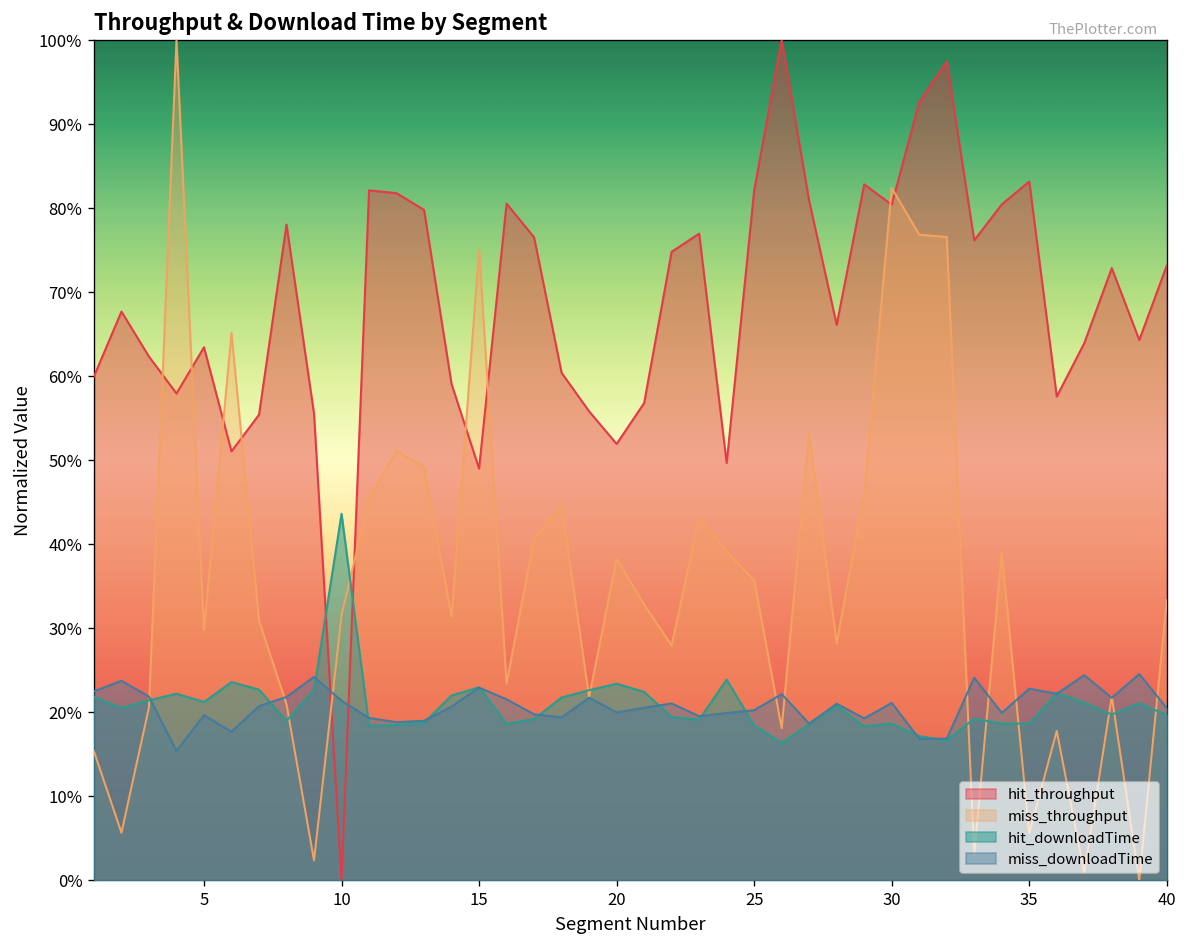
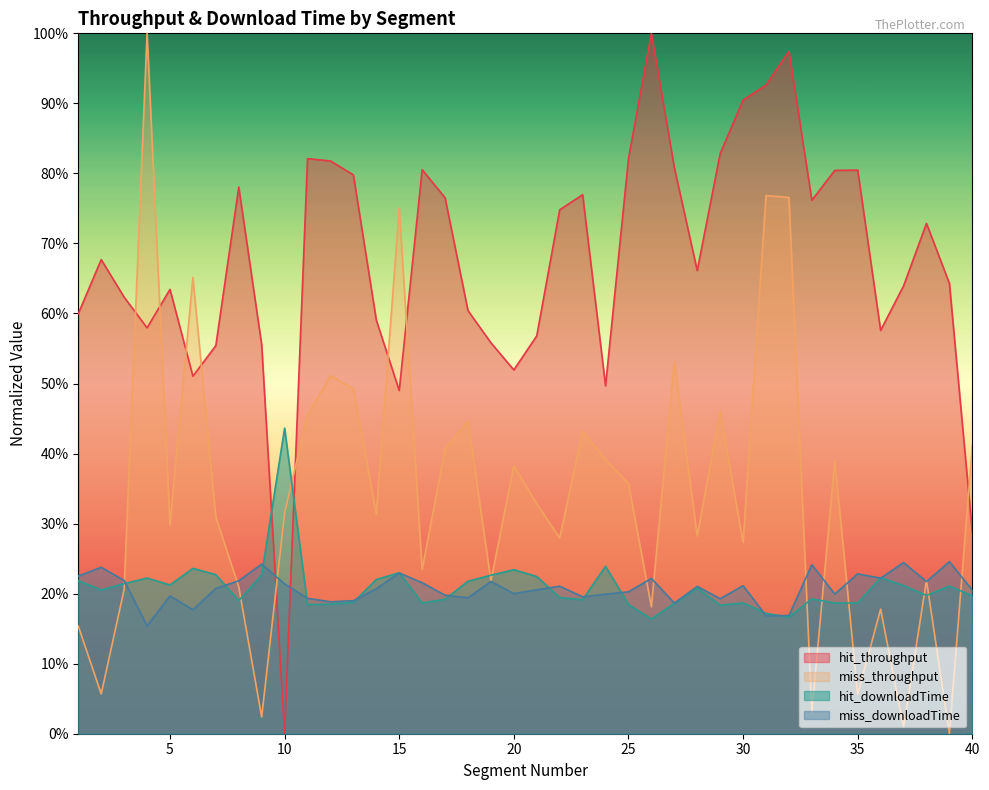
hit_throughput, 30: 80% -> 90%
miss_throughput, 30: 82% -> 27%
hit_throughput, 35: 83% -> 80%
hit_throughput, 40: 73% -> 29%
miss_throughput, 40: 33% -> 41%
